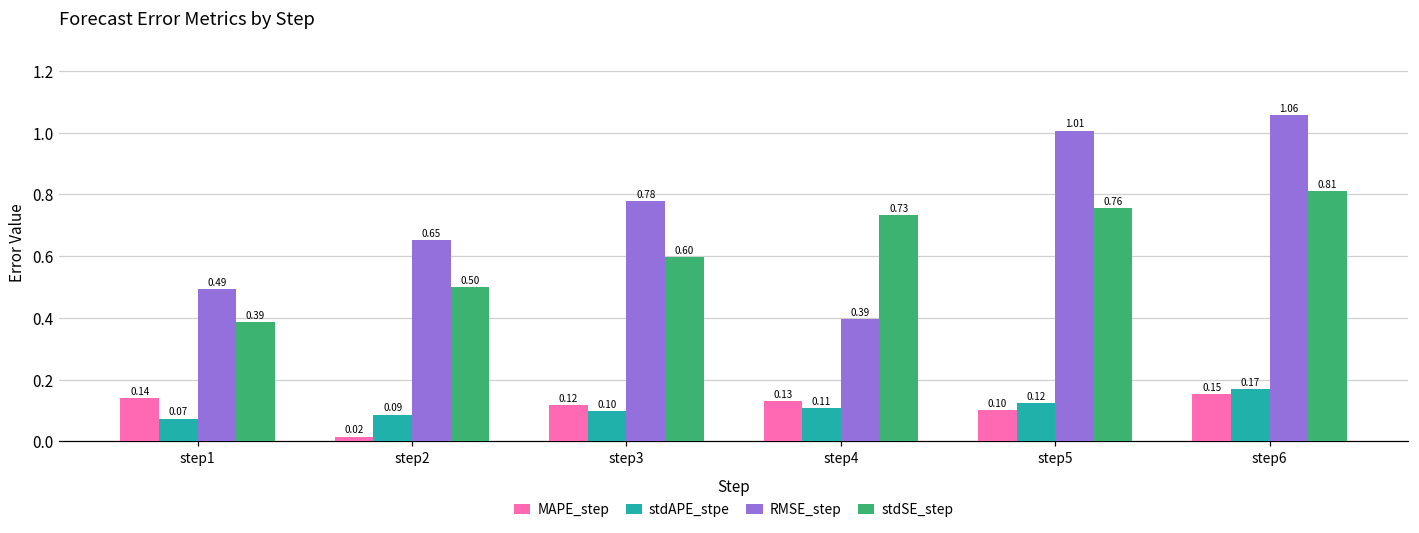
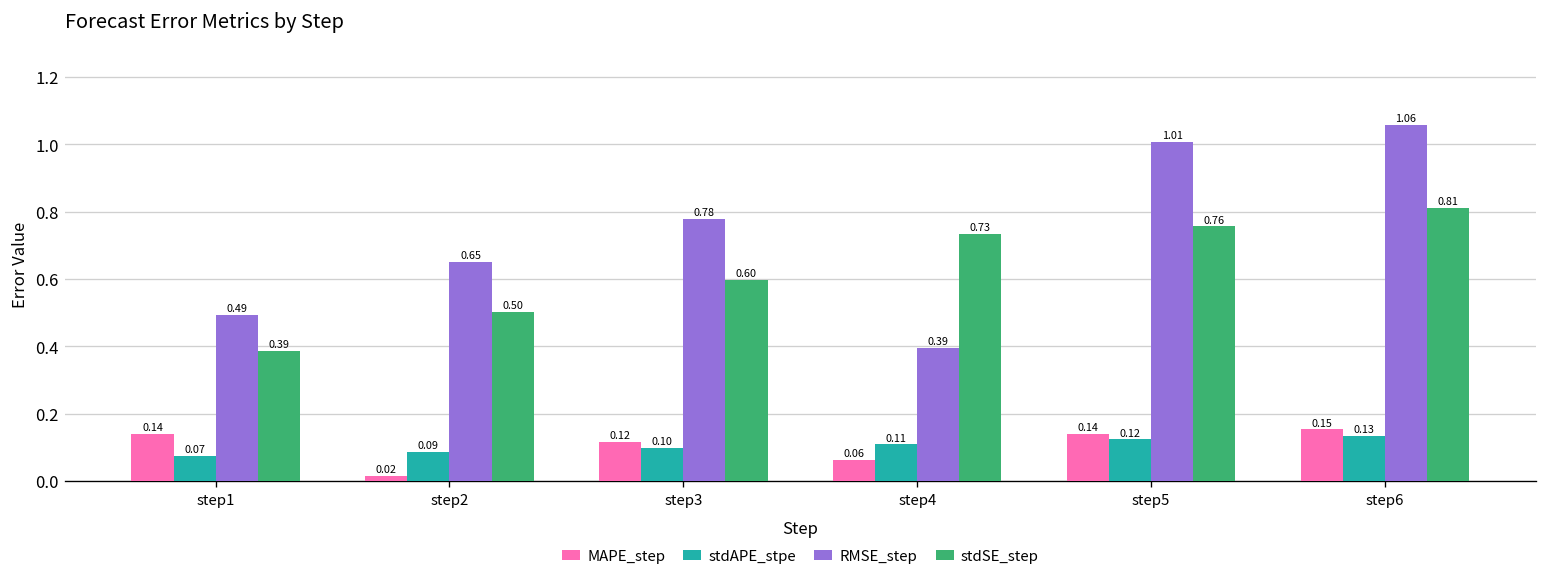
MAPE_step, step4: 0.13 -> 0.06
MAPE_step, step5: 0.10 -> 0.14
stdAPE_stpe, step6: 0.17 -> 0.13
